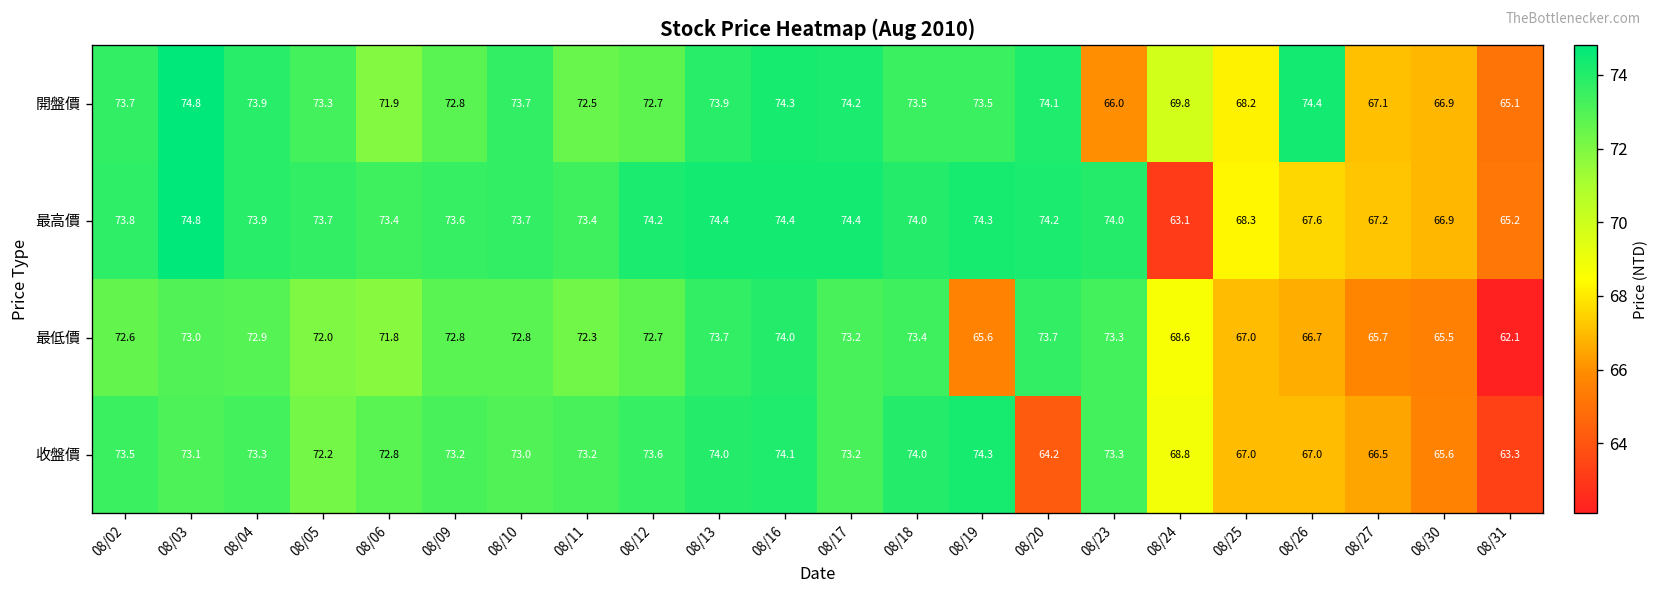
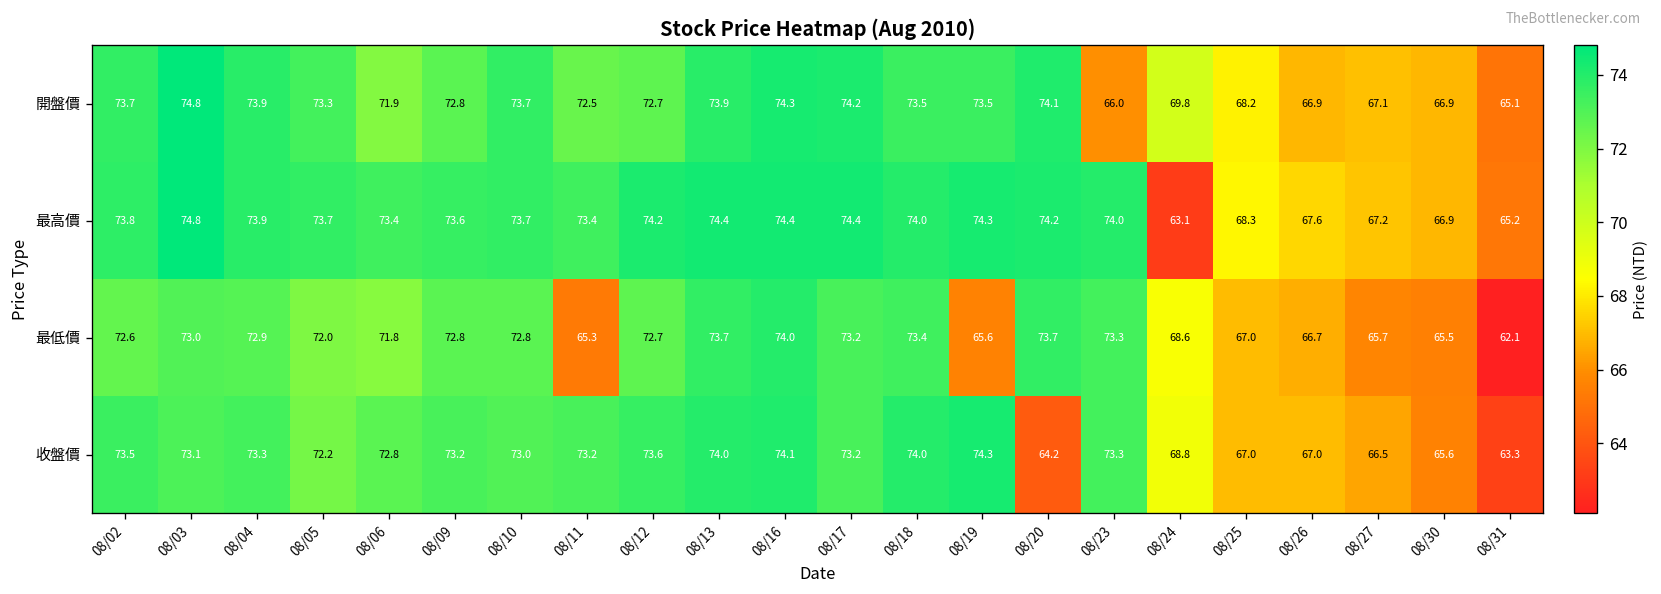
開盤價, 08/26: 74.4 -> 66.9
最低價, 08/11: 72.3 -> 65.3
